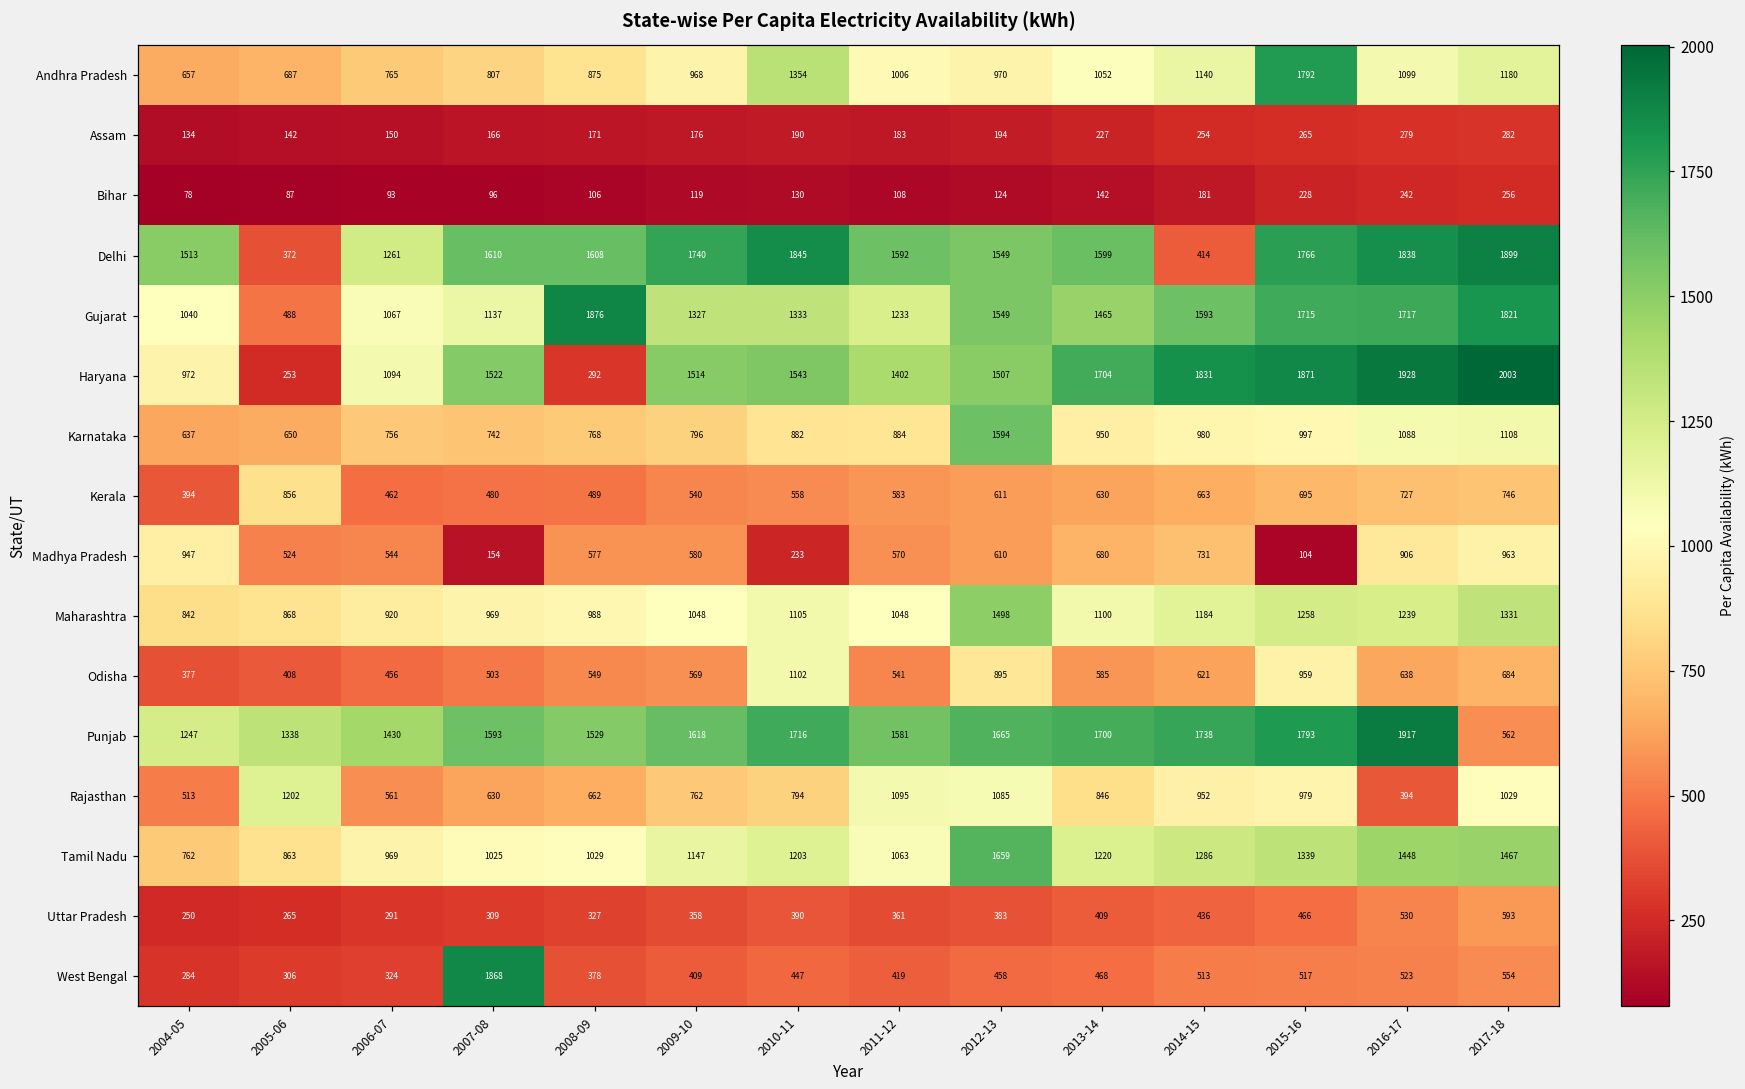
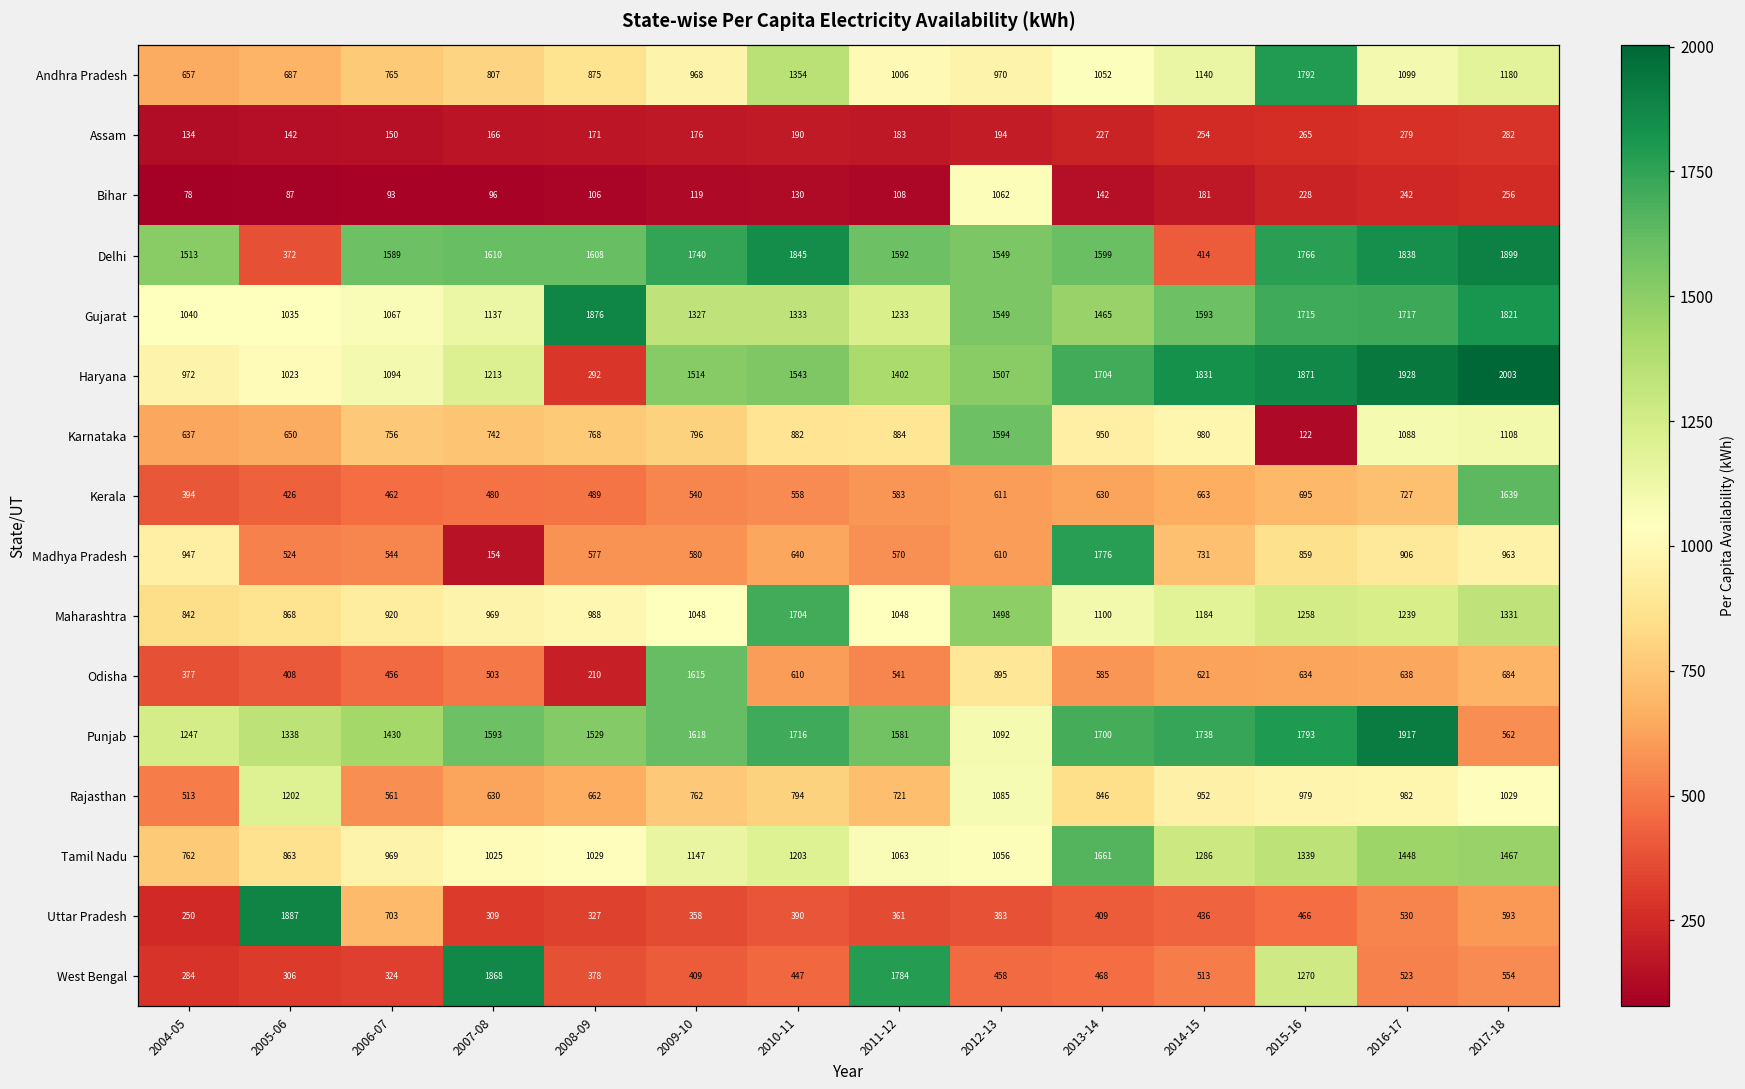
Bihar, 2012-13: 124 -> 1062
Delhi, 2006-07: 1261 -> 1589
Gujarat, 2005-06: 488 -> 1035
Haryana, 2005-06: 253 -> 1023
Haryana, 2007-08: 1522 -> 1213
Karnataka, 2015-16: 997 -> 122
Kerala, 2005-06: 856 -> 426
Kerala, 2017-18: 746 -> 1639
Madhya Pradesh, 2010-11: 233 -> 640
Madhya Pradesh, 2013-14: 680 -> 1776
Madhya Pradesh, 2015-16: 104 -> 859
Maharashtra, 2010-11: 1105 -> 1704
Odisha, 2008-09: 549 -> 210
Odisha, 2009-10: 569 -> 1615
Odisha, 2010-11: 1102 -> 610
Odisha, 2015-16: 959 -> 634
Punjab, 2012-13: 1665 -> 1092
Rajasthan, 2011-12: 1095 -> 721
Rajasthan, 2016-17: 394 -> 982
Tamil Nadu, 2012-13: 1659 -> 1056
Tamil Nadu, 2013-14: 1220 -> 1661
Uttar Pradesh, 2005-06: 265 -> 1887
Uttar Pradesh, 2006-07: 291 -> 703
West Bengal, 2011-12: 419 -> 1784
West Bengal, 2015-16: 517 -> 1270
